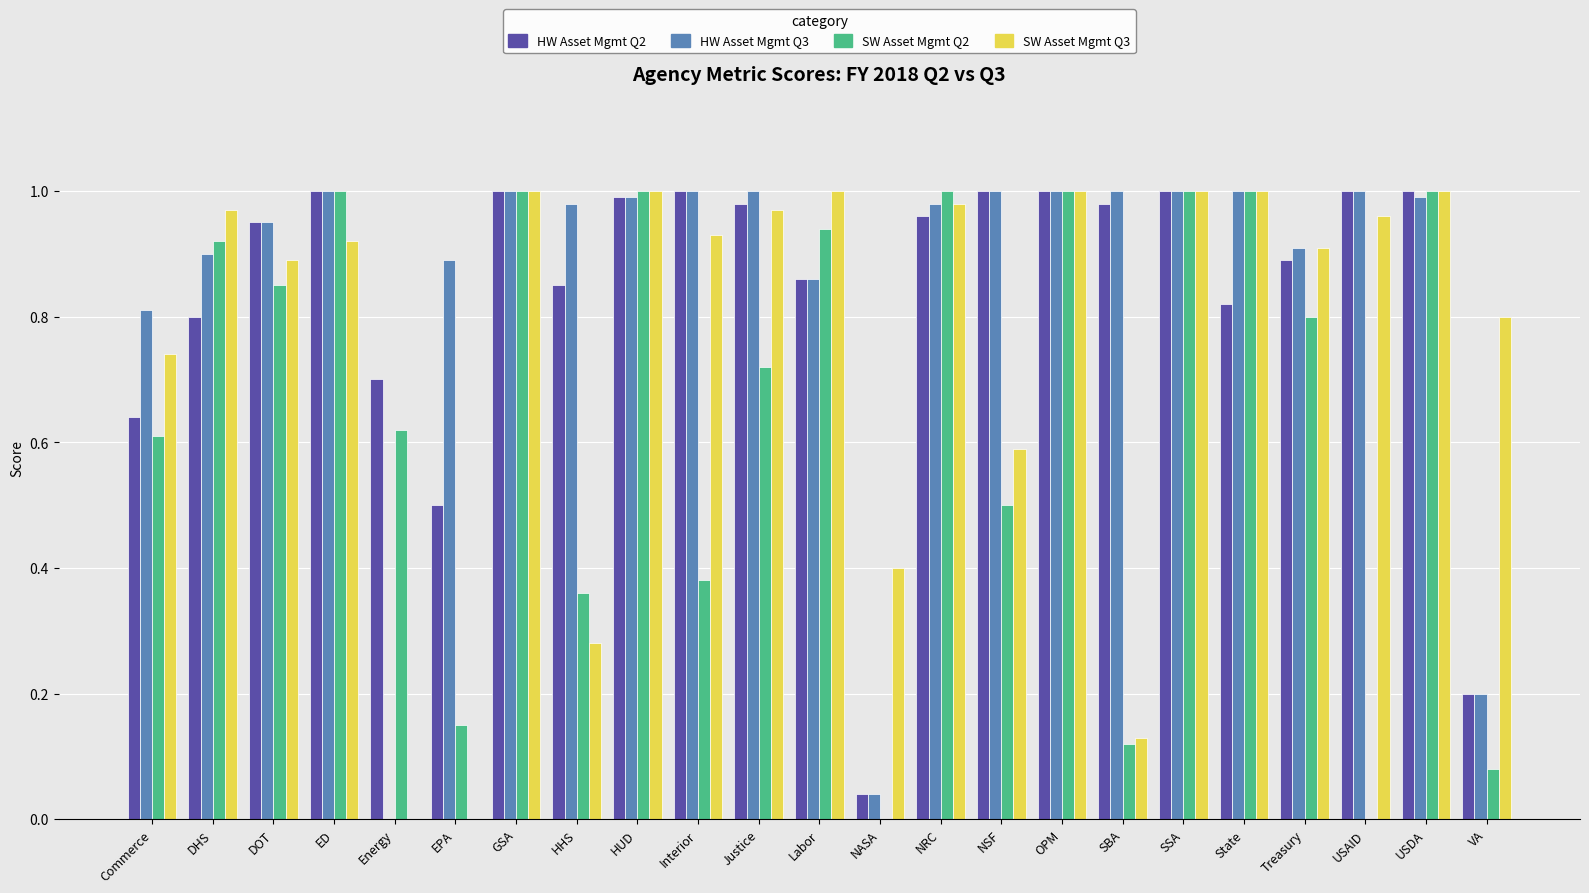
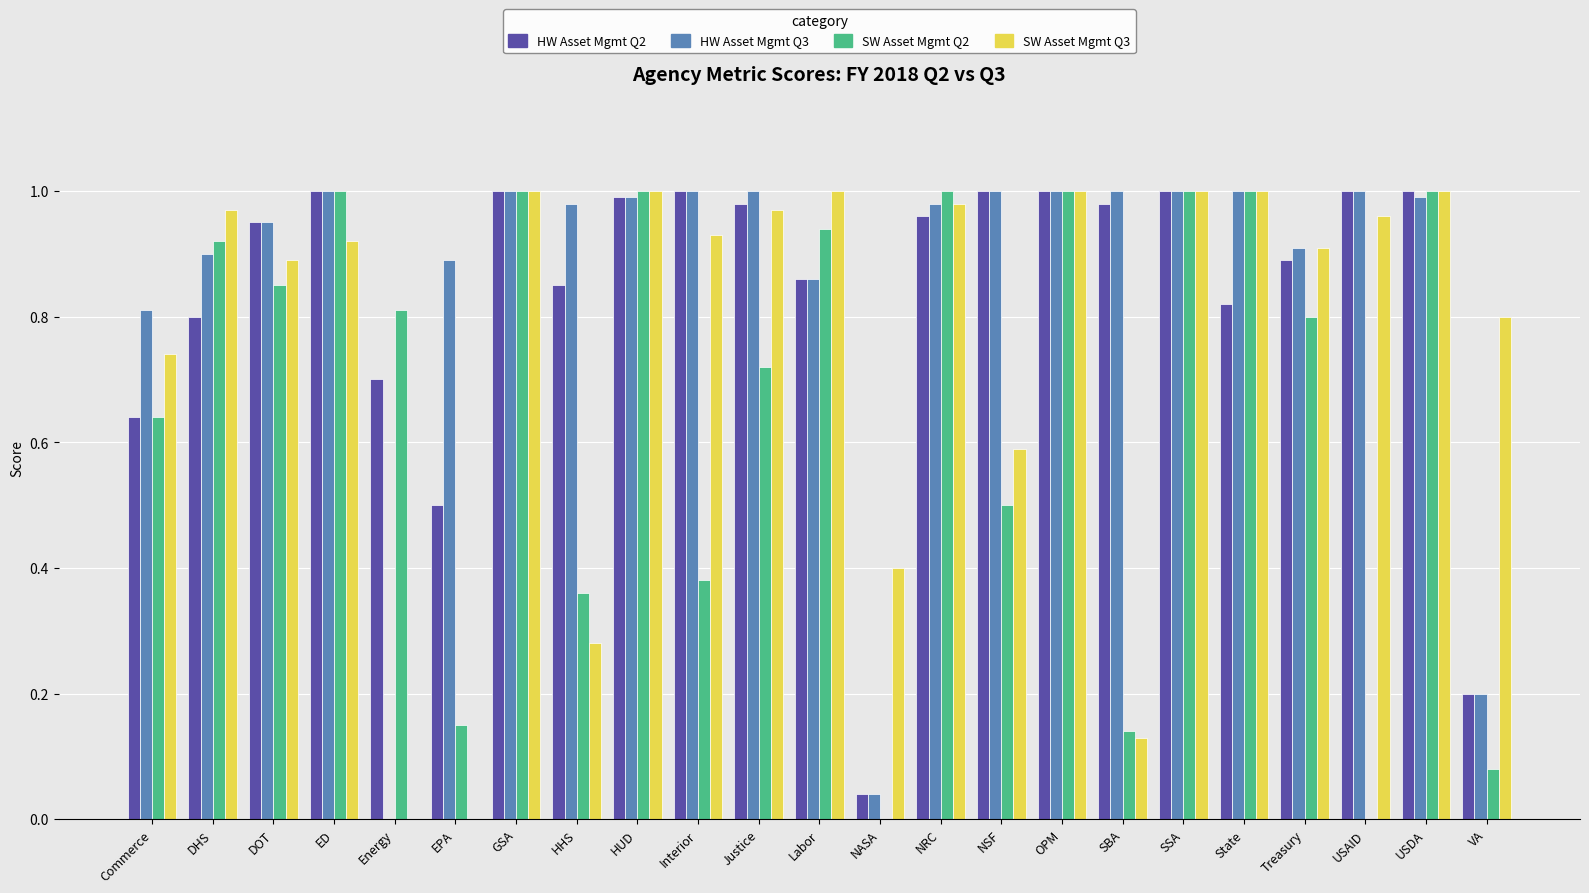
SW Asset Mgmt Q2, Commerce: 0.61 -> 0.64
SW Asset Mgmt Q2, Energy: 0.62 -> 0.81
SW Asset Mgmt Q2, SBA: 0.12 -> 0.14
